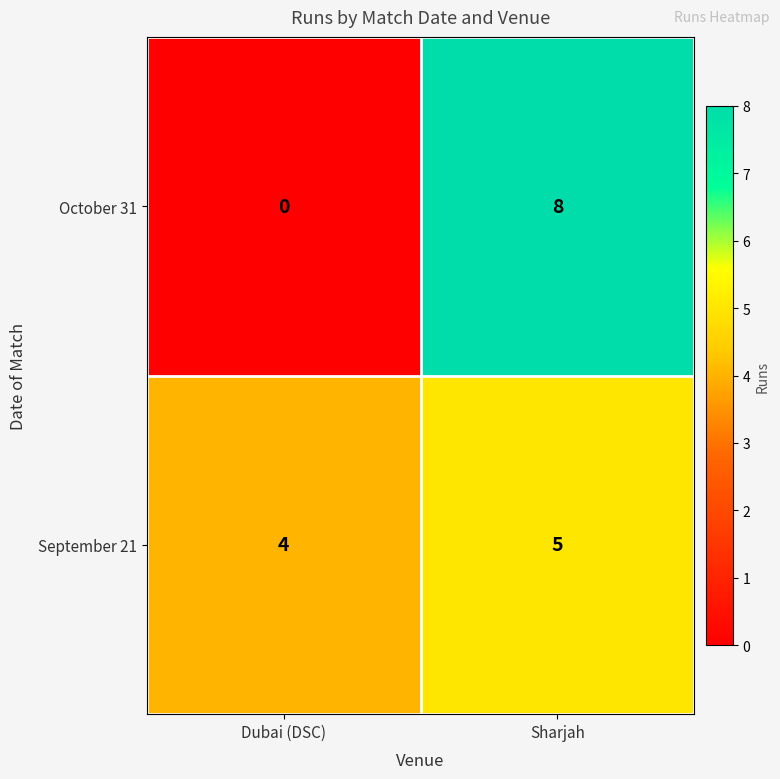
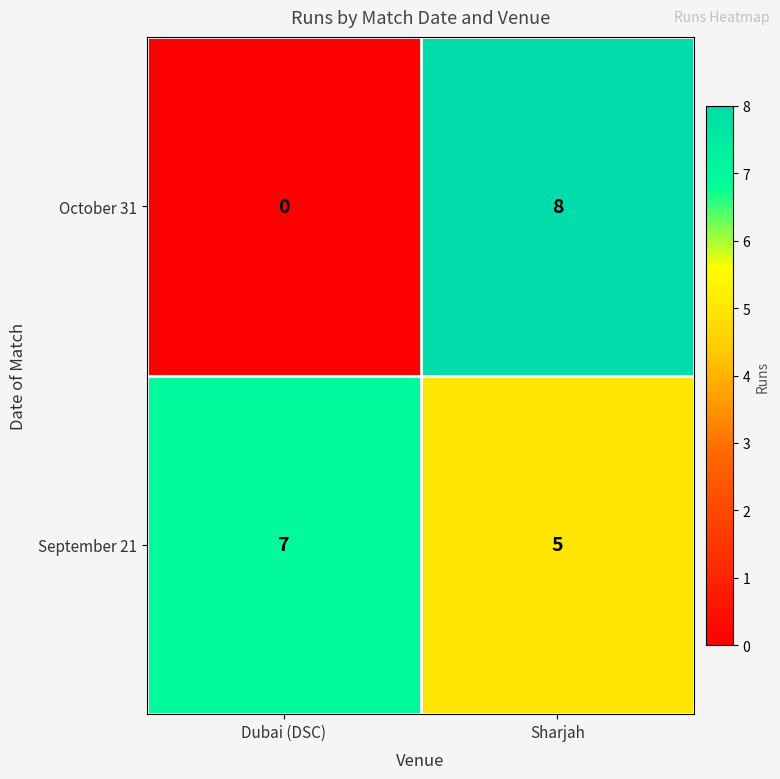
September 21, Dubai (DSC): 4 -> 7
